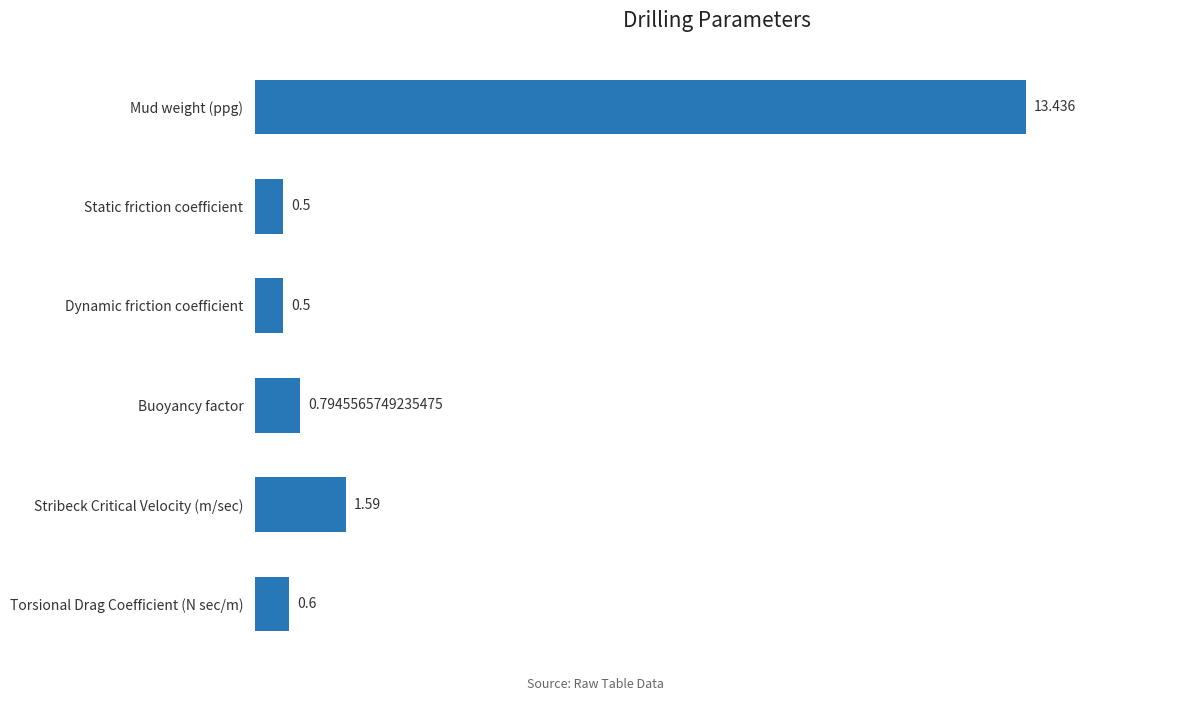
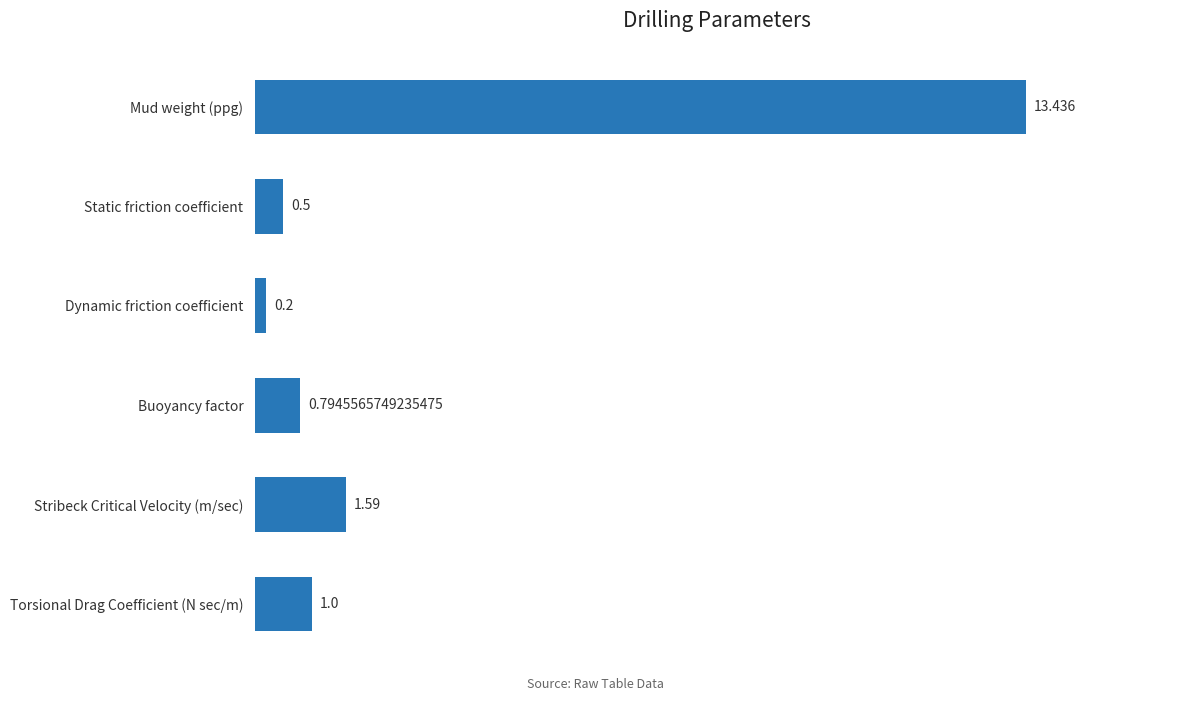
Dynamic friction coefficient: 0.5 -> 0.2
Torsional Drag Coefficient (N sec/m): 0.6 -> 1.0
